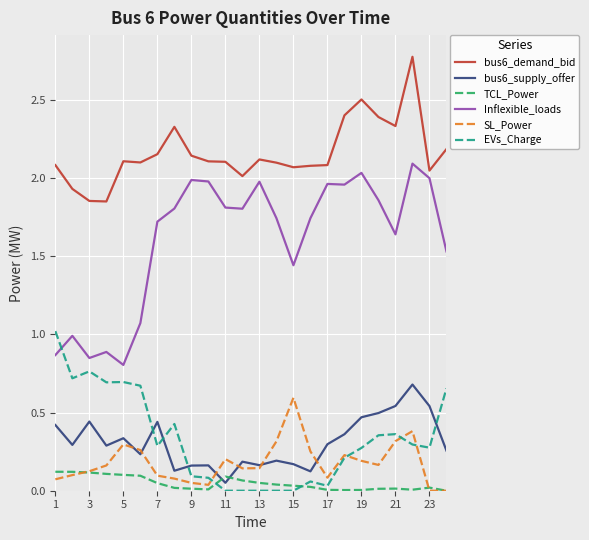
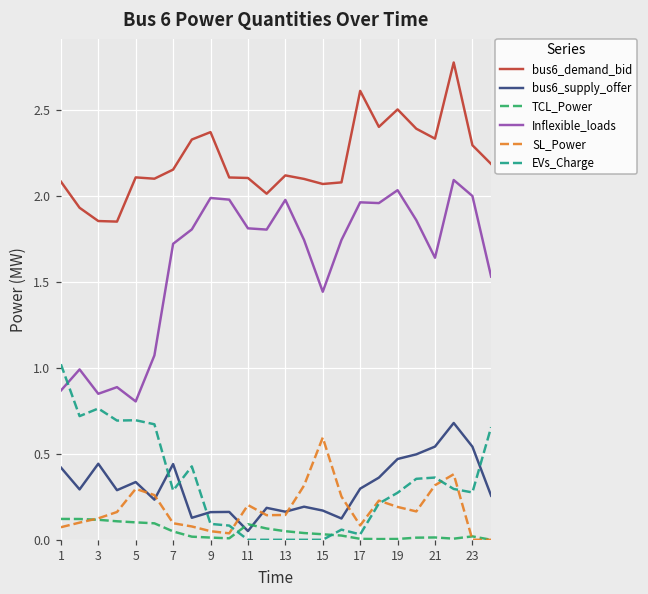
bus6_demand_bid, 9: 2.14 -> 2.37
bus6_demand_bid, 17: 2.08 -> 2.61
bus6_demand_bid, 23: 2.05 -> 2.29
